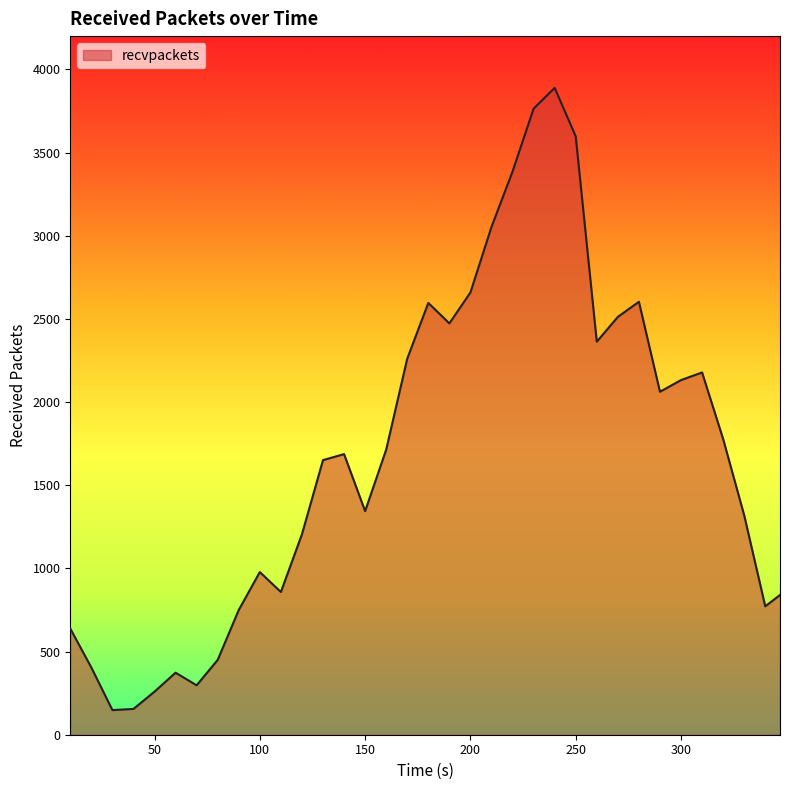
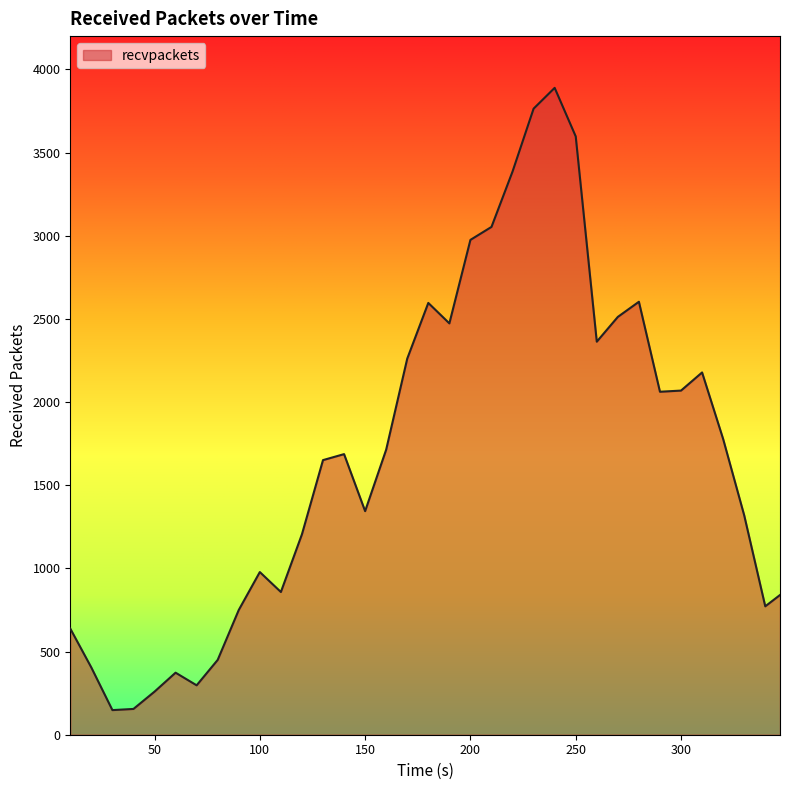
200: 2660 -> 2980
300: 2130 -> 2070
